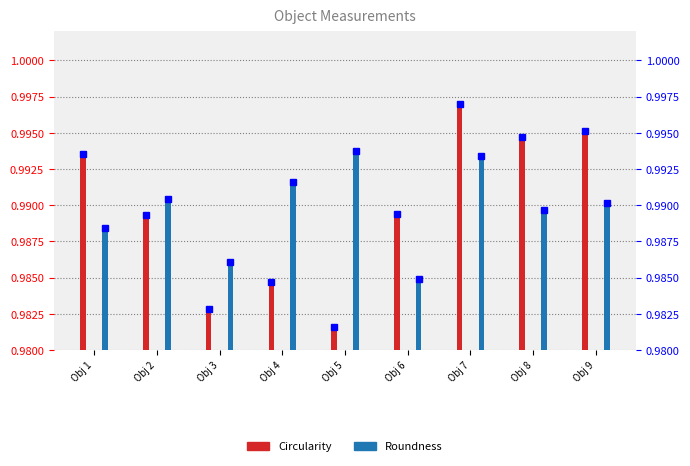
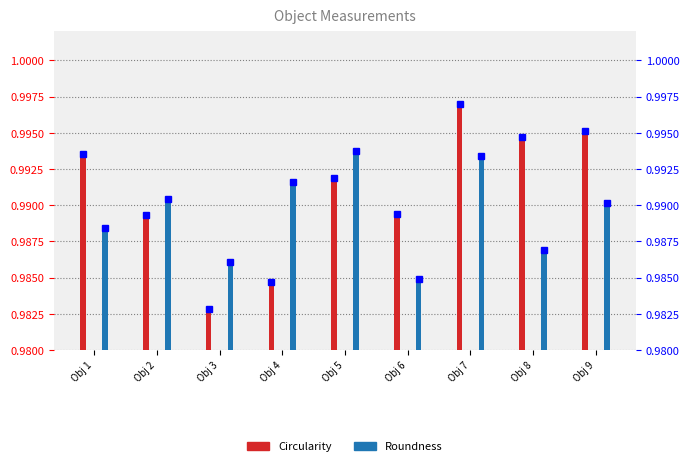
Circularity, Obj 5: 0.9816 -> 0.9919
Roundness, Obj 8: 0.9897 -> 0.9869
